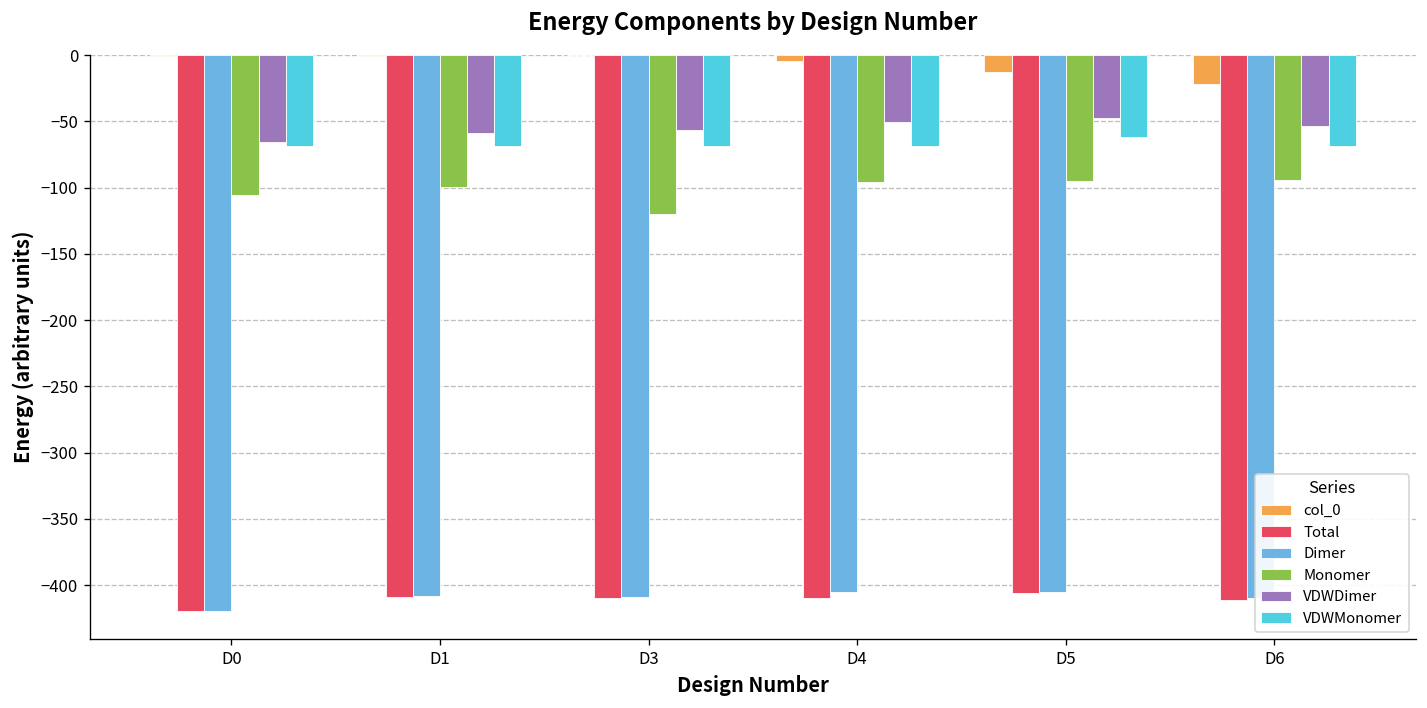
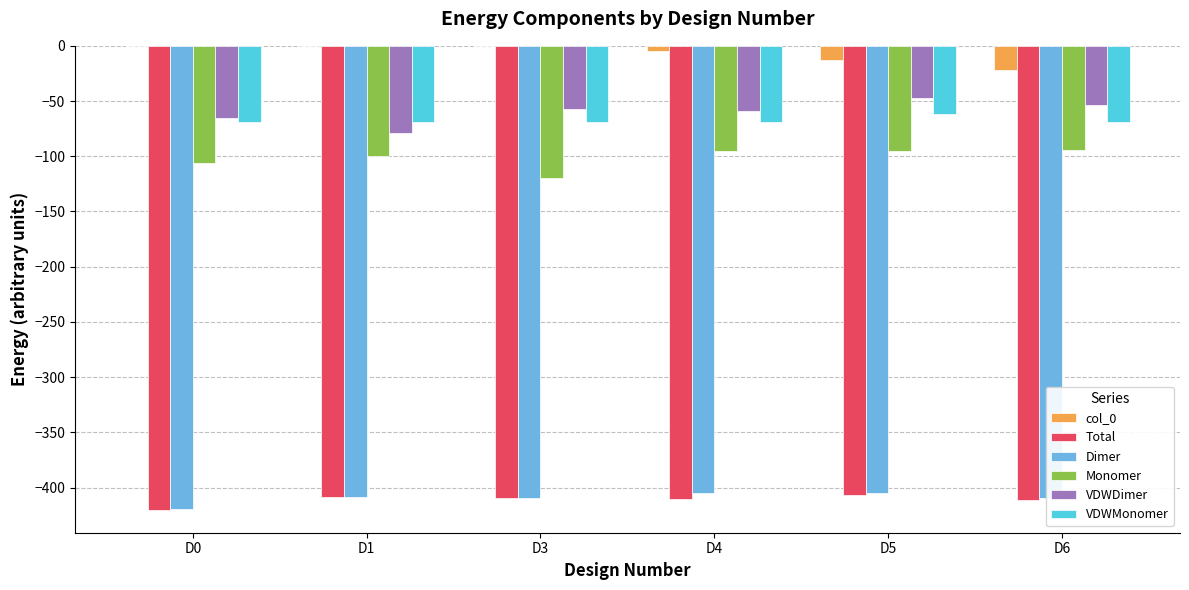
VDWDimer, D1: -58 -> -79
VDWDimer, D4: -51 -> -59
